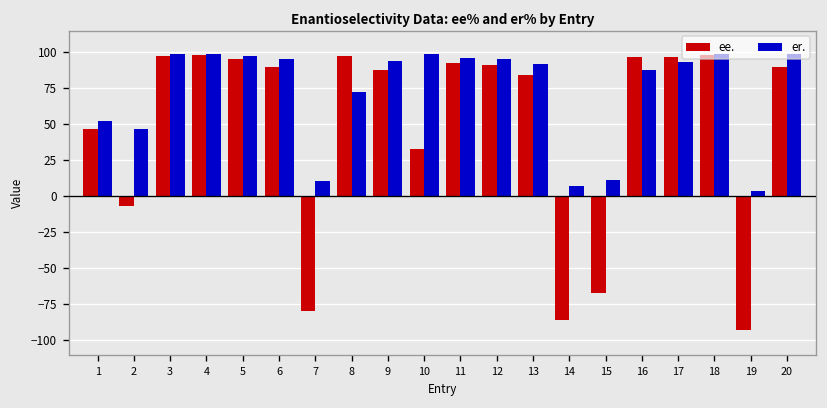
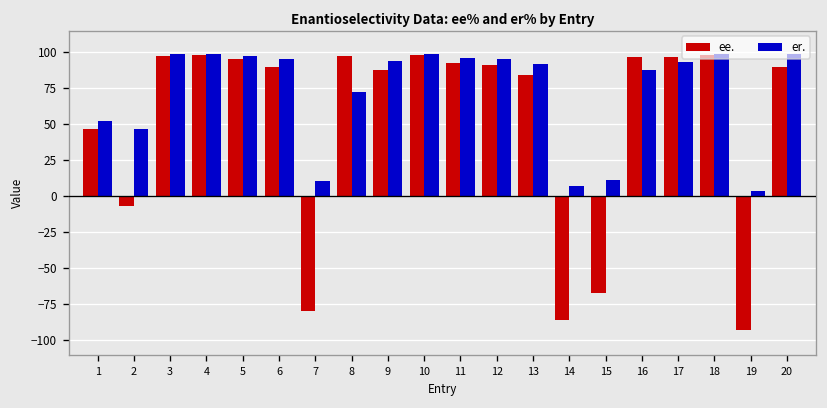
ee., 10: 33 -> 98
